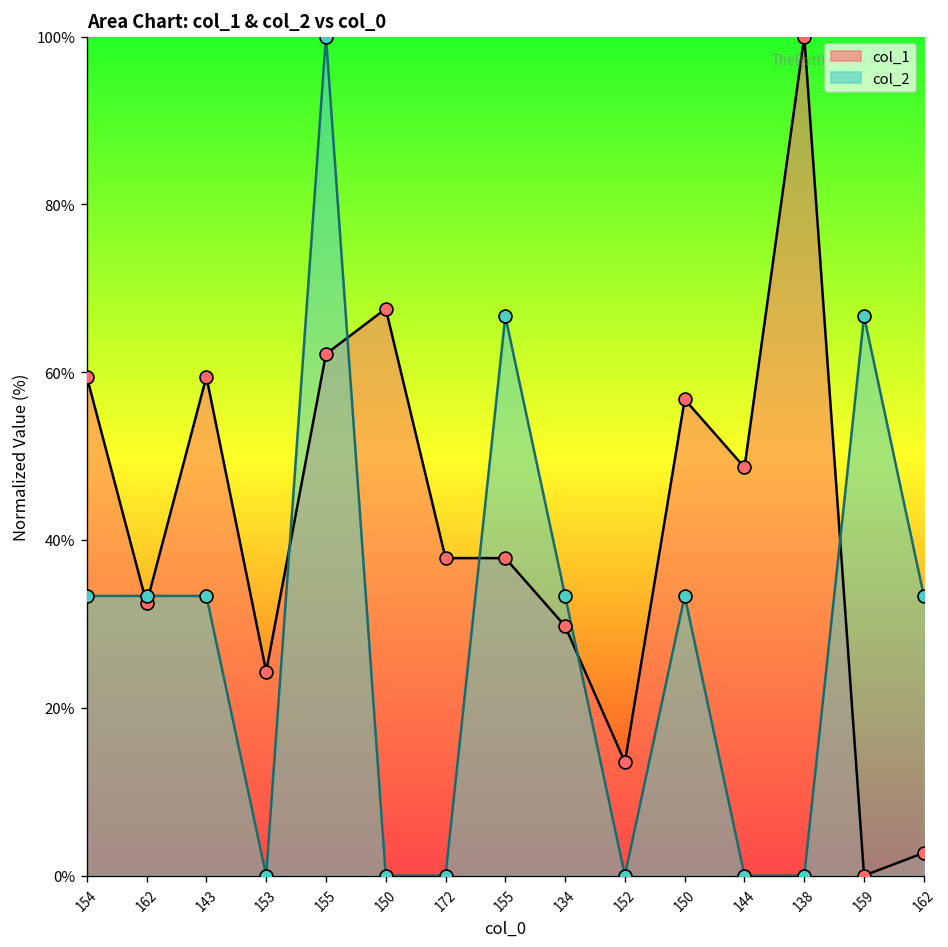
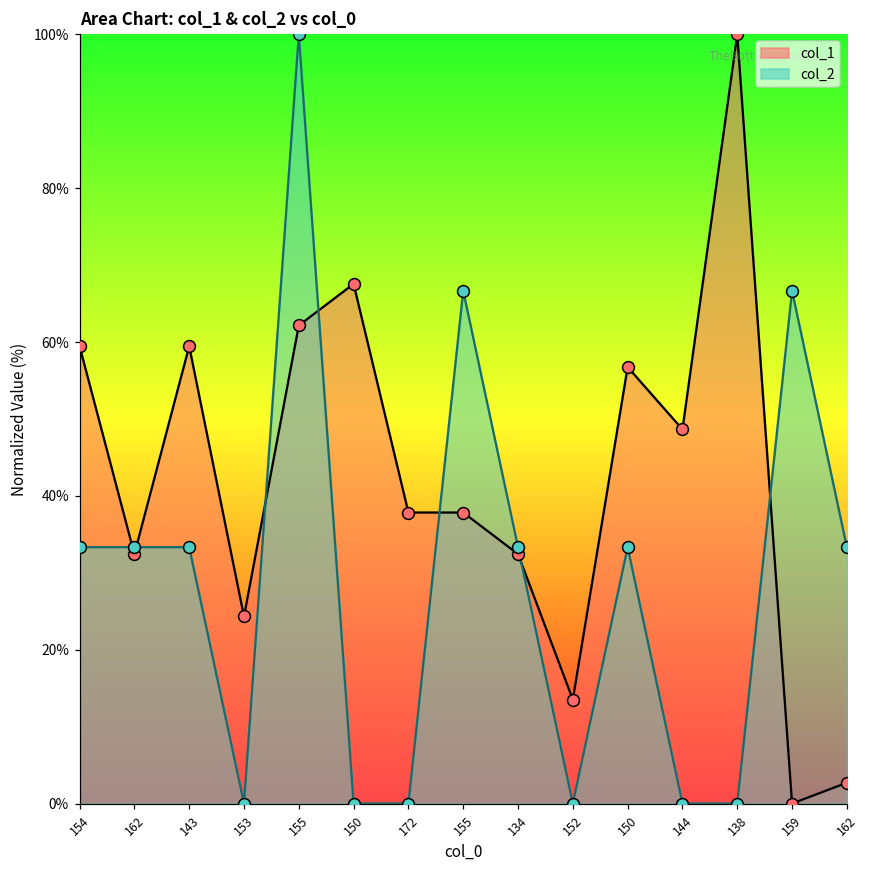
col_1, 134: 30% -> 32%
